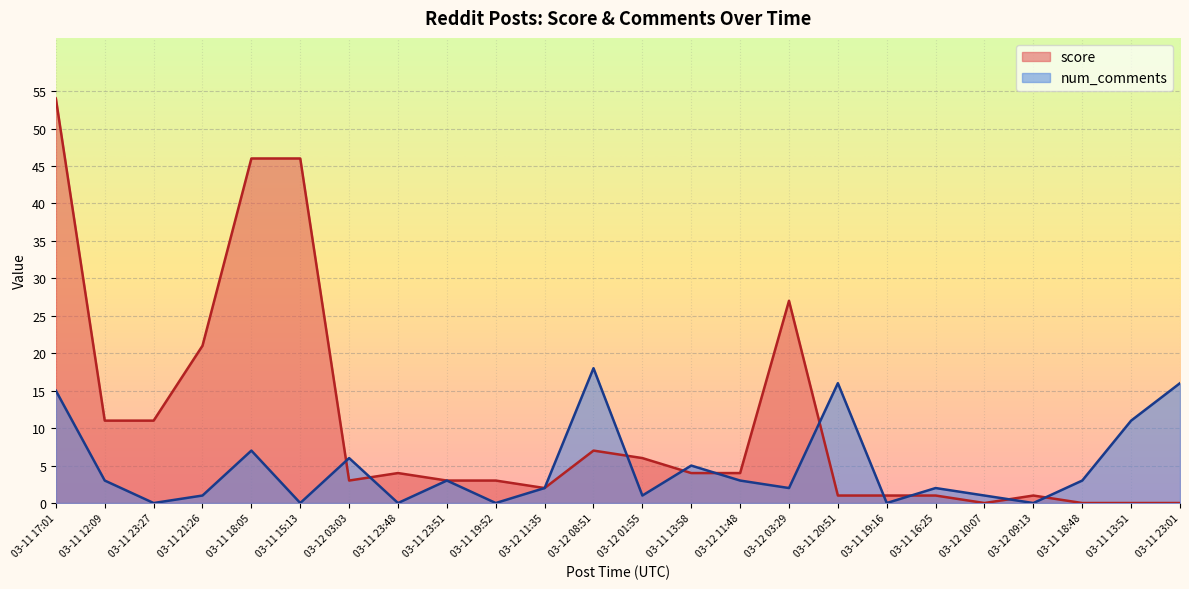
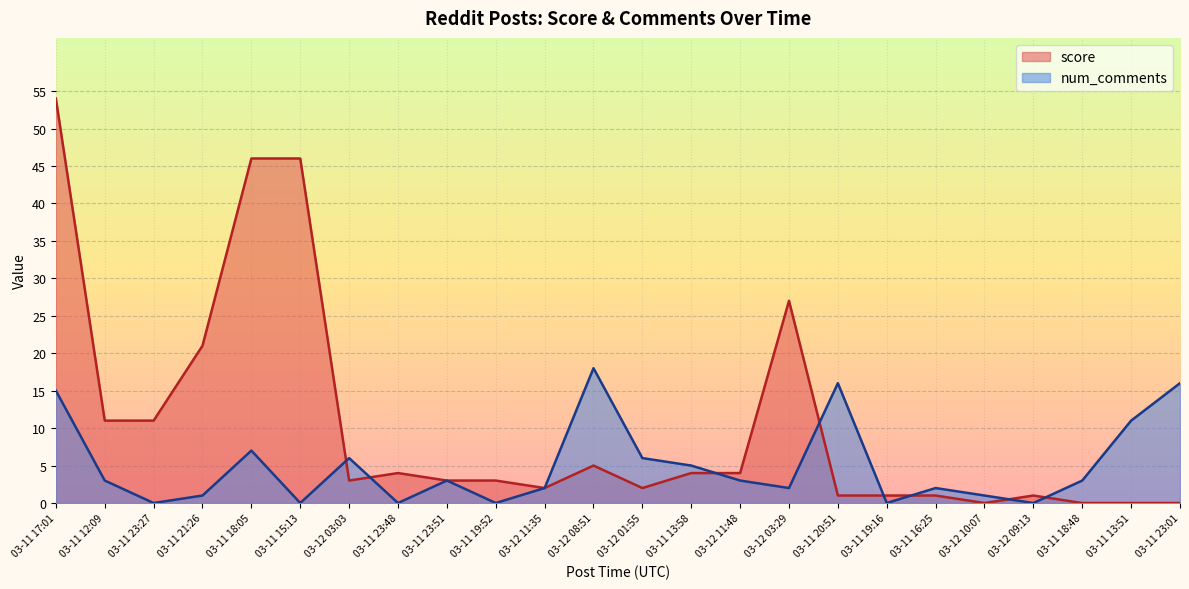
score, 03-12 08:51: 7 -> 5
score, 03-12 01:55: 6 -> 2
num_comments, 03-12 01:55: 1 -> 6
